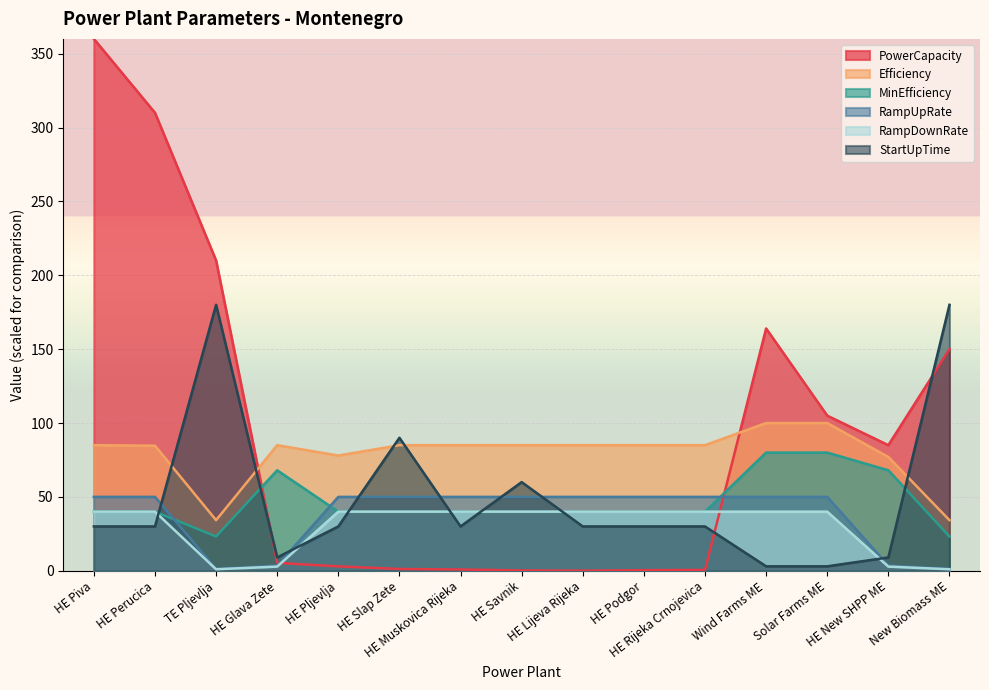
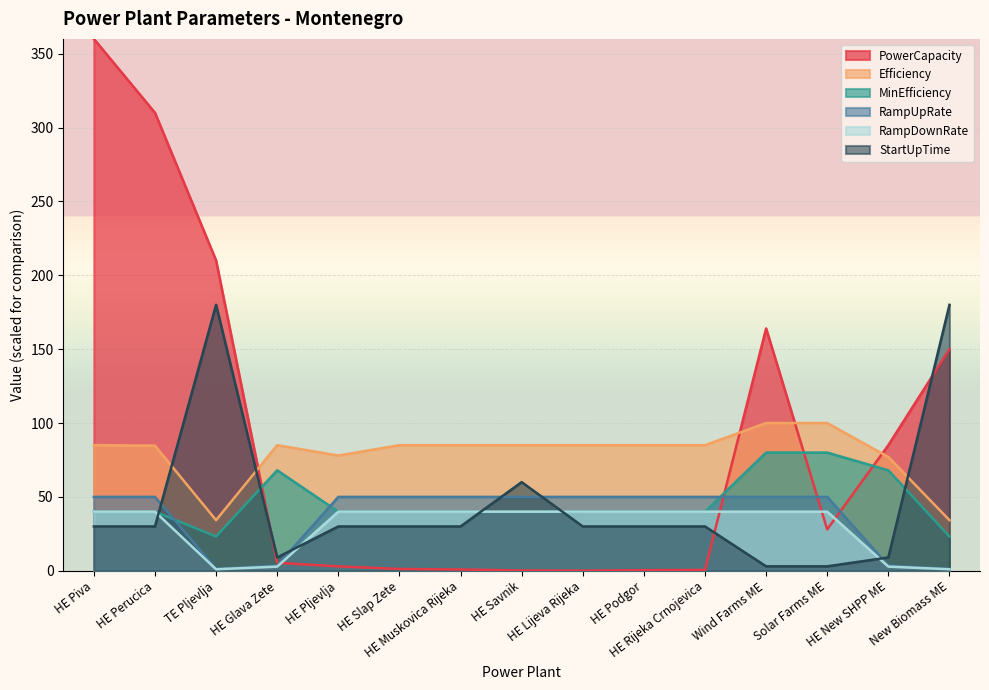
StartUpTime, HE Slap Zete: 90 -> 30
PowerCapacity, Solar Farms ME: 105 -> 28
